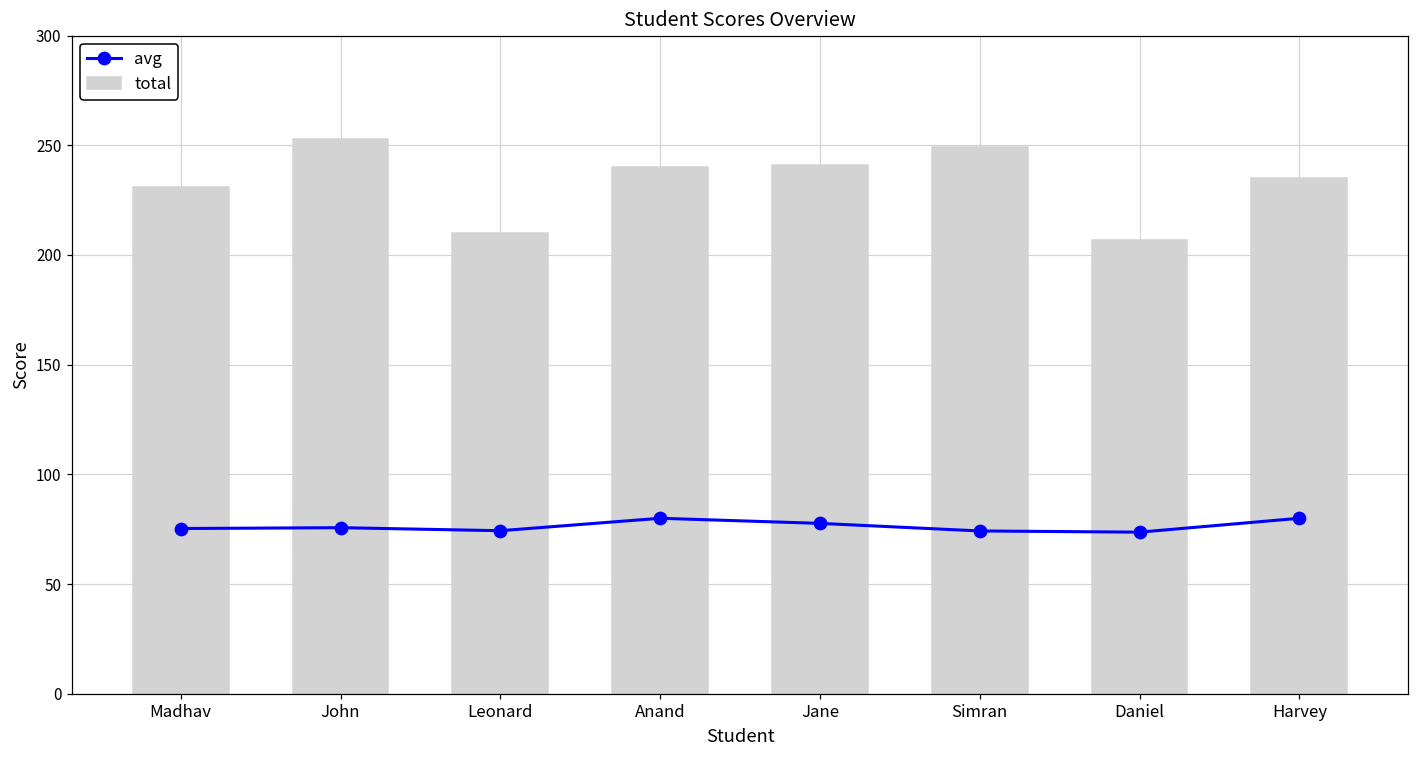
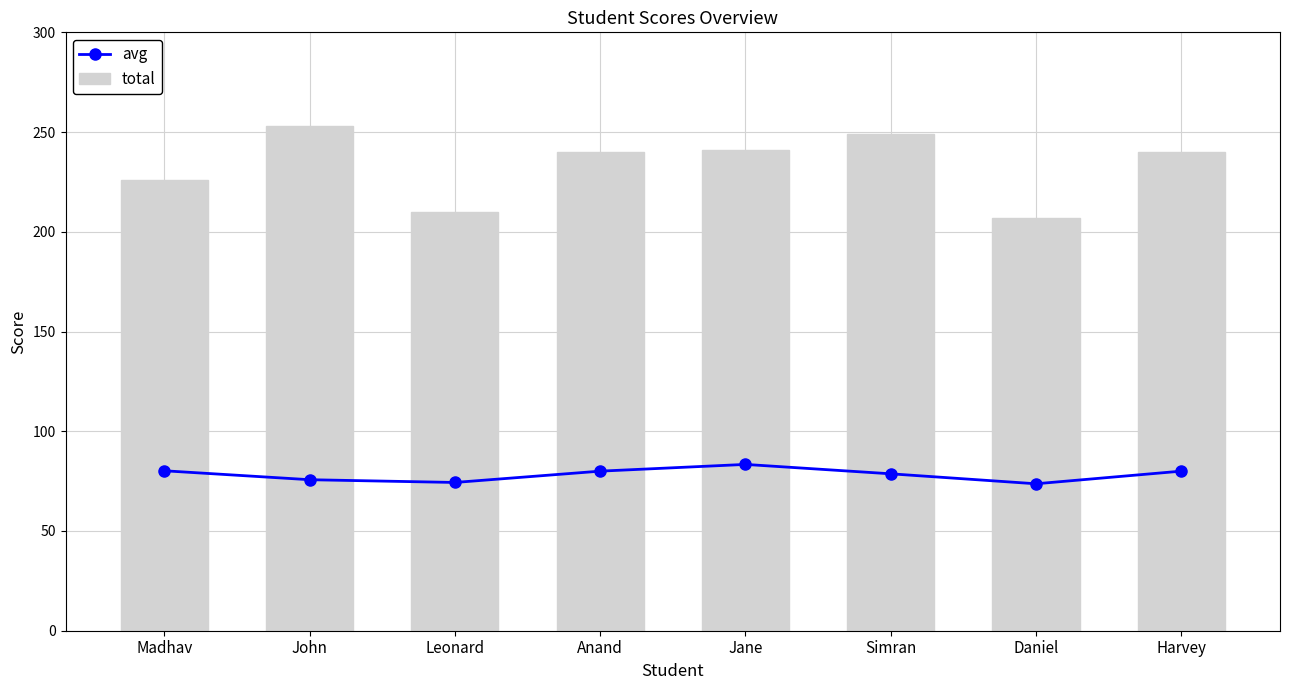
avg, Madhav: 75 -> 80
total, Madhav: 231 -> 226
avg, Jane: 78 -> 83
avg, Simran: 74 -> 79
total, Harvey: 235 -> 240
